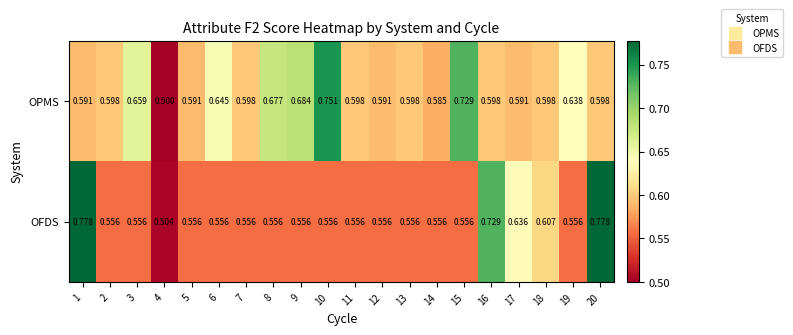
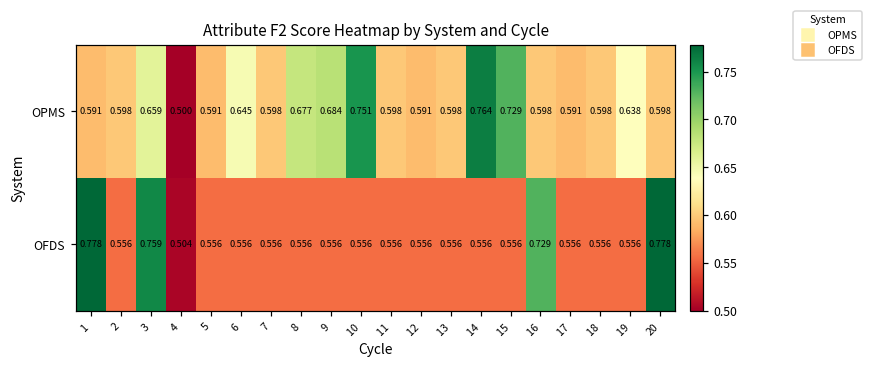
OPMS, 14: 0.585 -> 0.764
OFDS, 3: 0.556 -> 0.759
OFDS, 17: 0.636 -> 0.556
OFDS, 18: 0.607 -> 0.556
